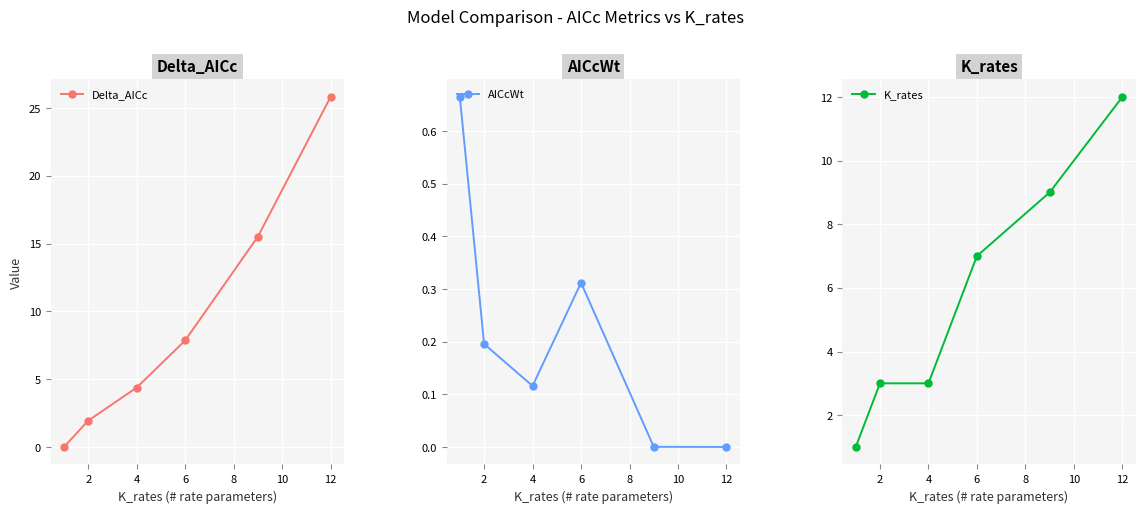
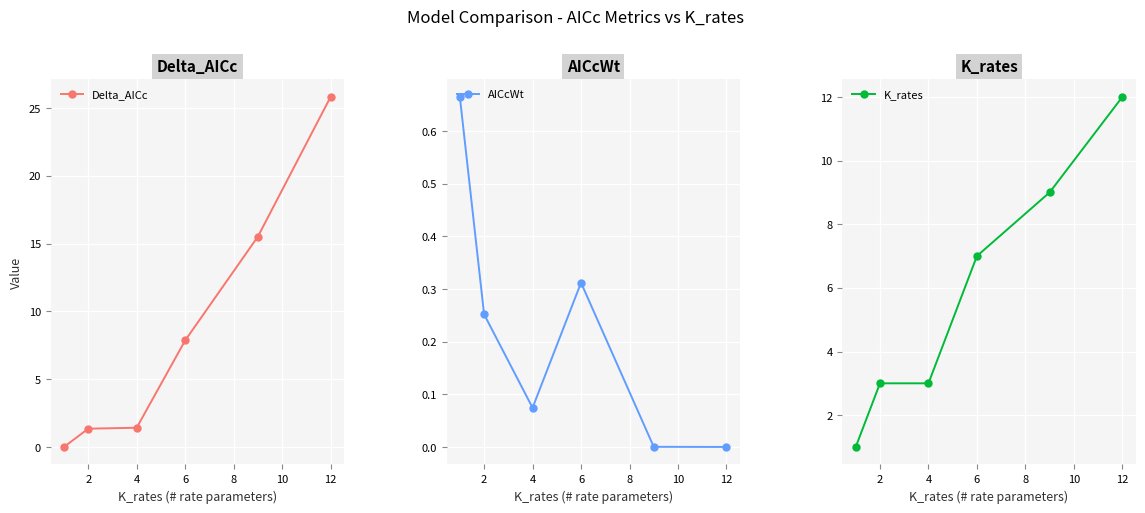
Delta_AICc, 2: 1.9 -> 1.3
Delta_AICc, 4: 4.4 -> 1.4
AICcWt, 2: 0.20 -> 0.25
AICcWt, 4: 0.12 -> 0.07
